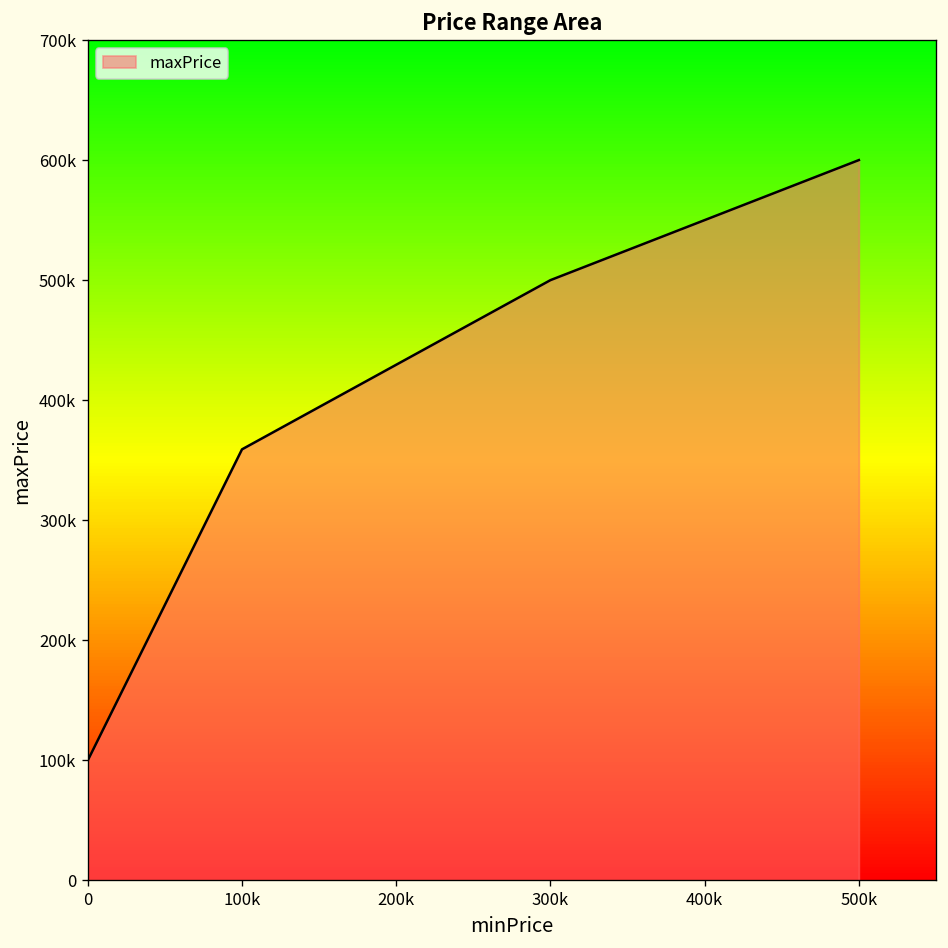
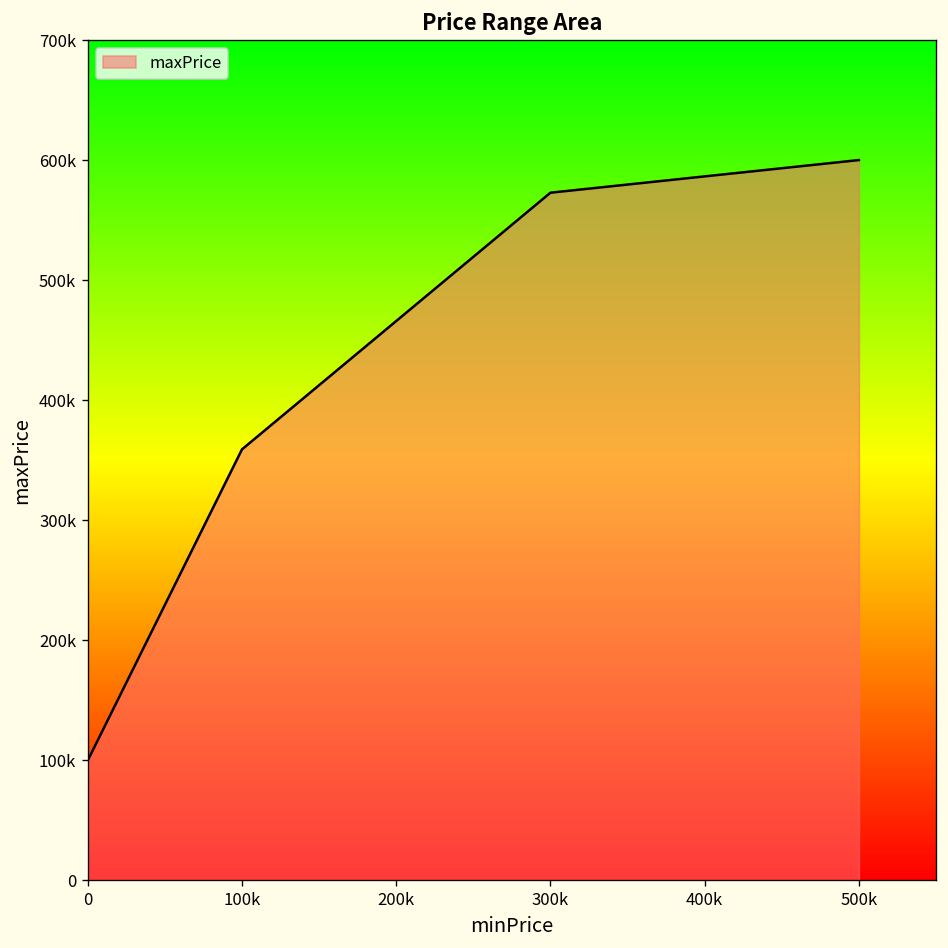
300k: 500000 -> 573000
